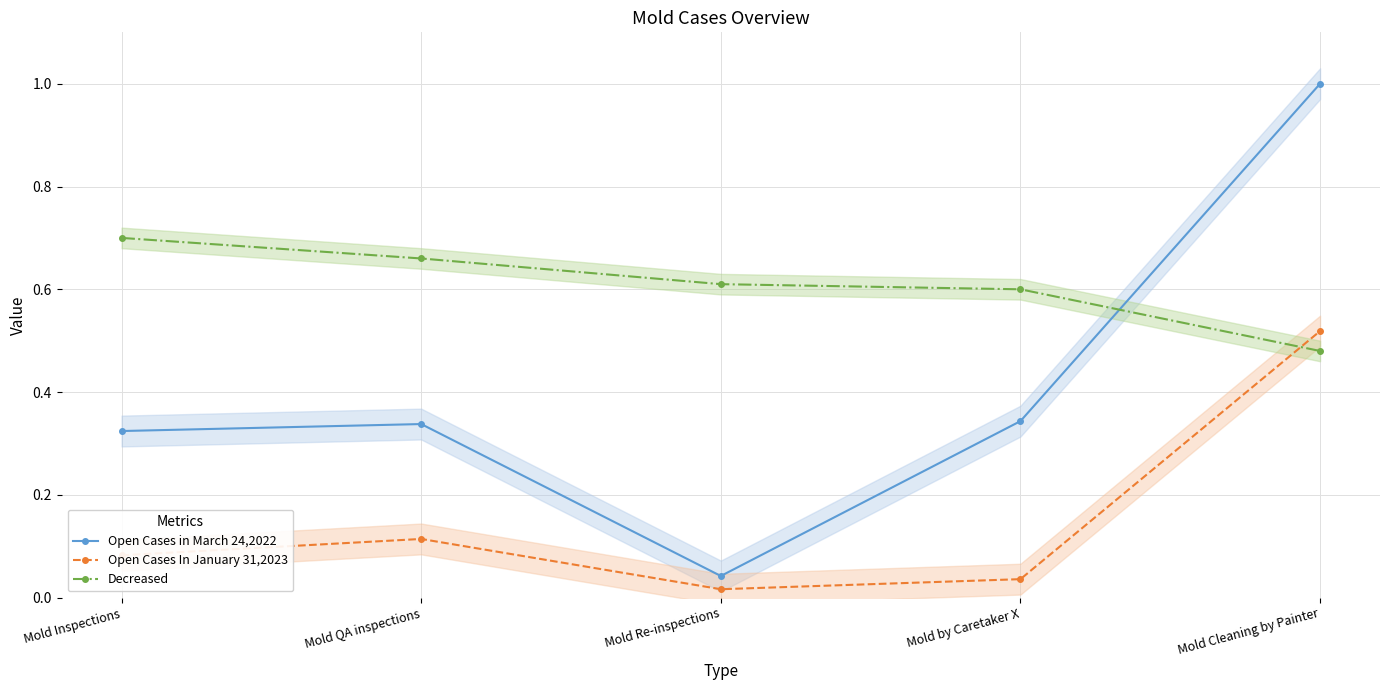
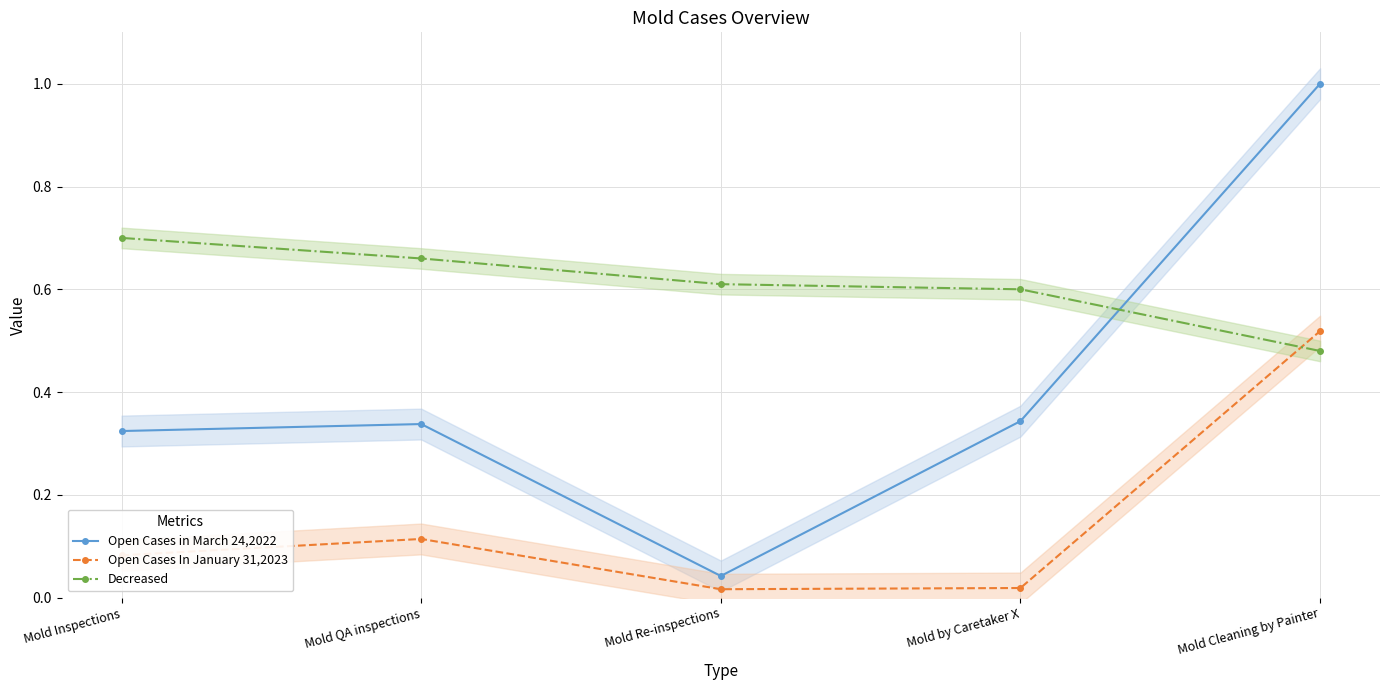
Open Cases In January 31,2023, Mold by Caretaker X: 0.04 -> 0.02
